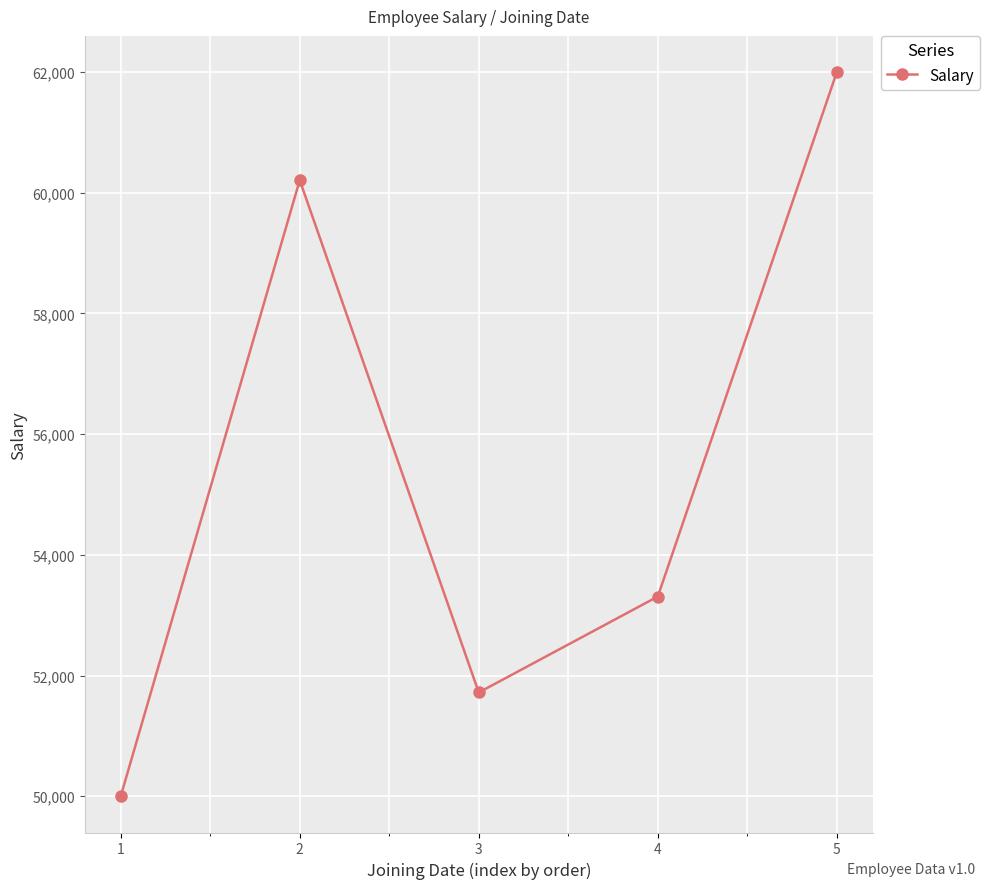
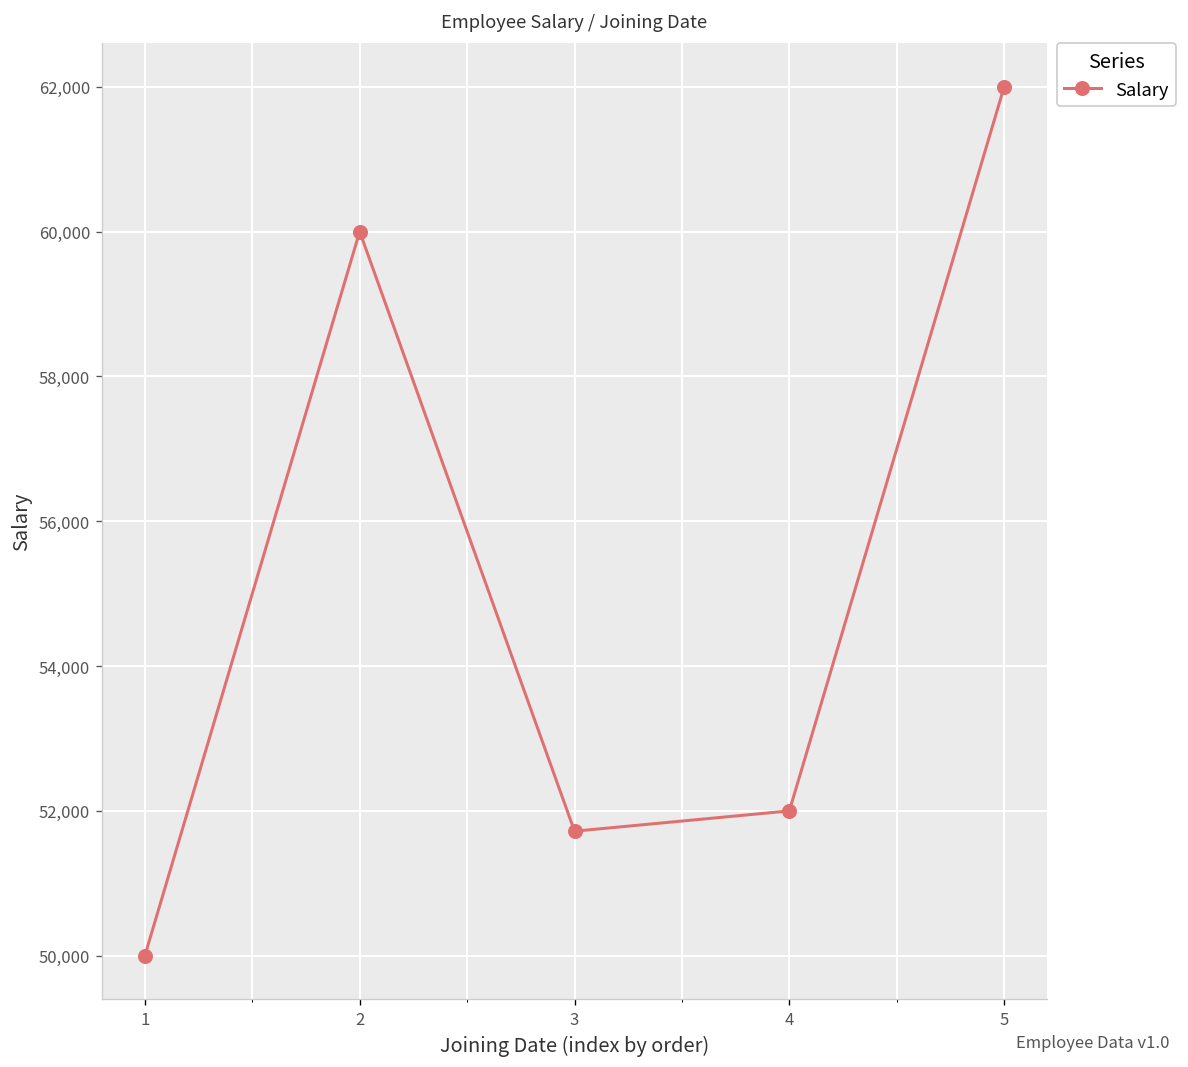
2: 60,200 -> 60,000
4: 53,300 -> 52,000
